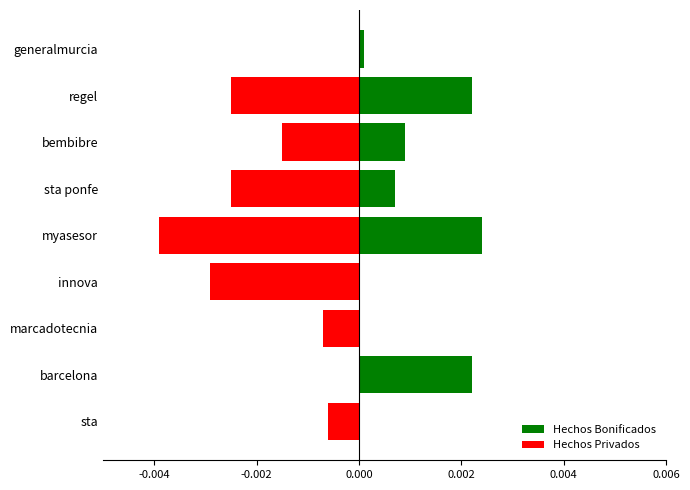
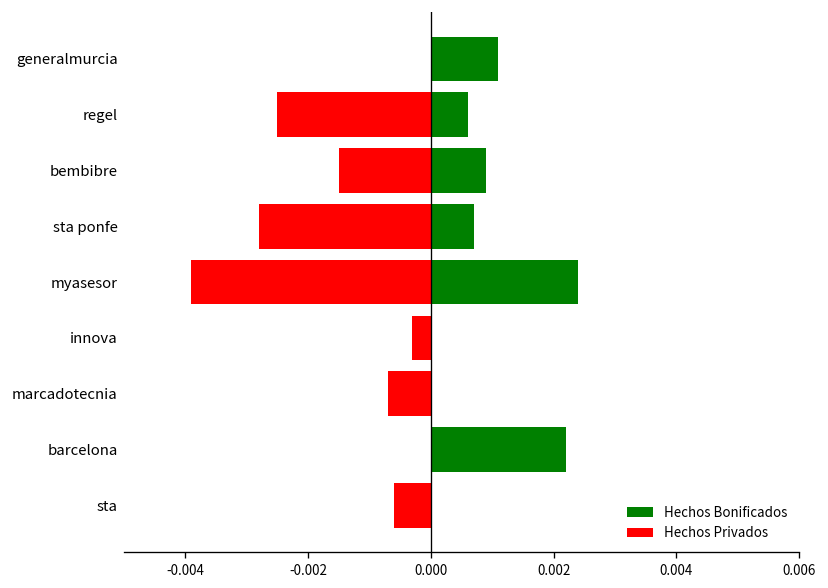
Hechos Bonificados, generalmurcia: 0.0001 -> 0.0011
Hechos Bonificados, regel: 0.0022 -> 0.0006
Hechos Privados, sta ponfe: -0.0025 -> -0.0028
Hechos Privados, innova: -0.0029 -> -0.0003
